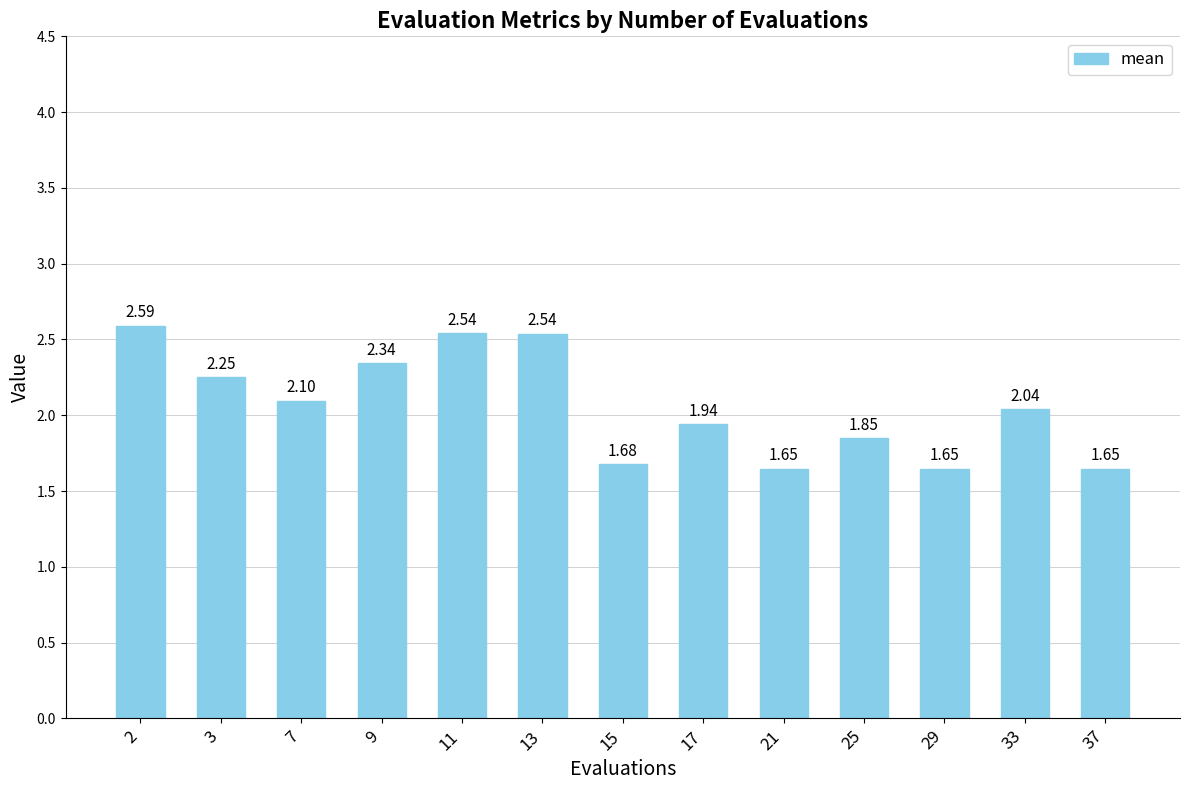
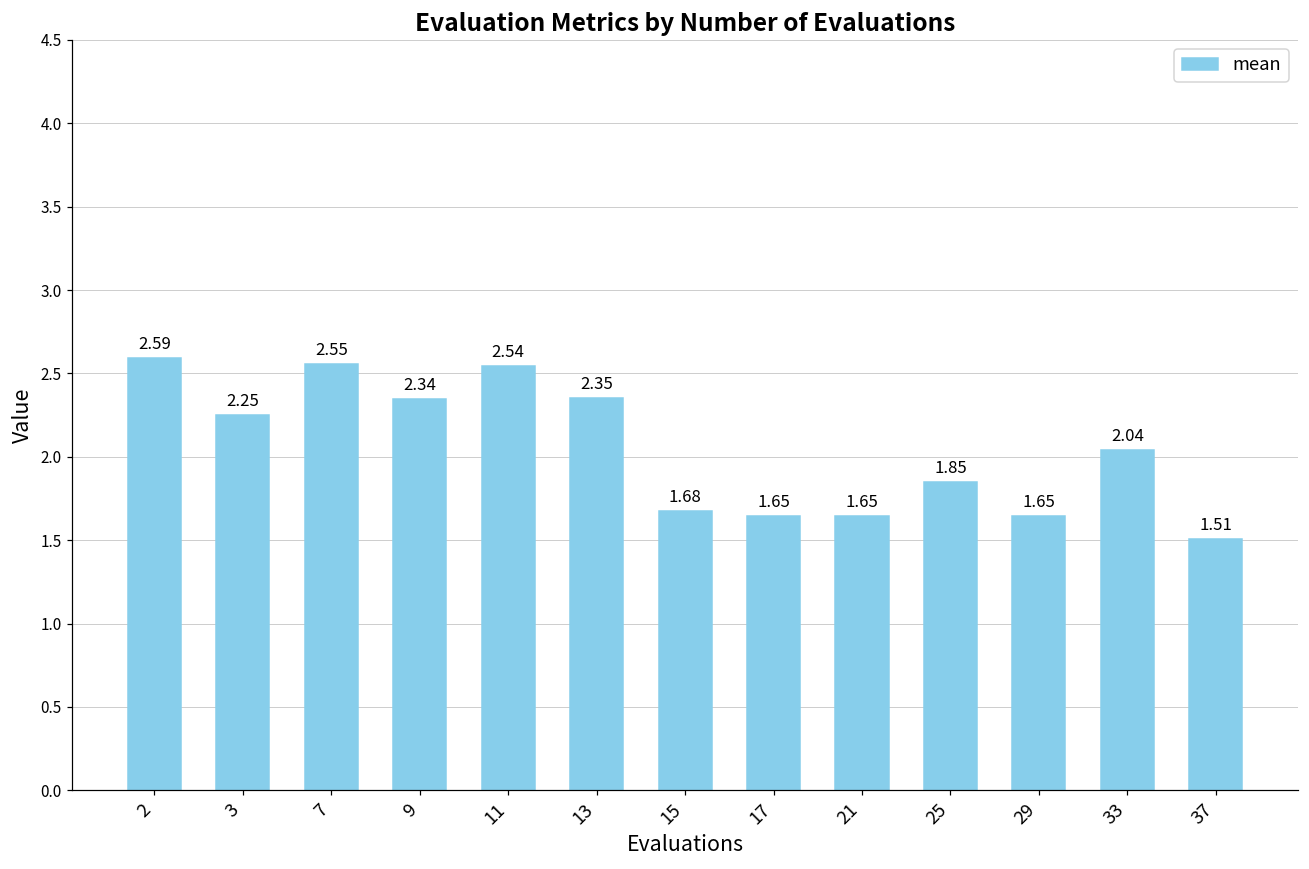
7: 2.10 -> 2.55
13: 2.54 -> 2.35
17: 1.94 -> 1.65
37: 1.65 -> 1.51
